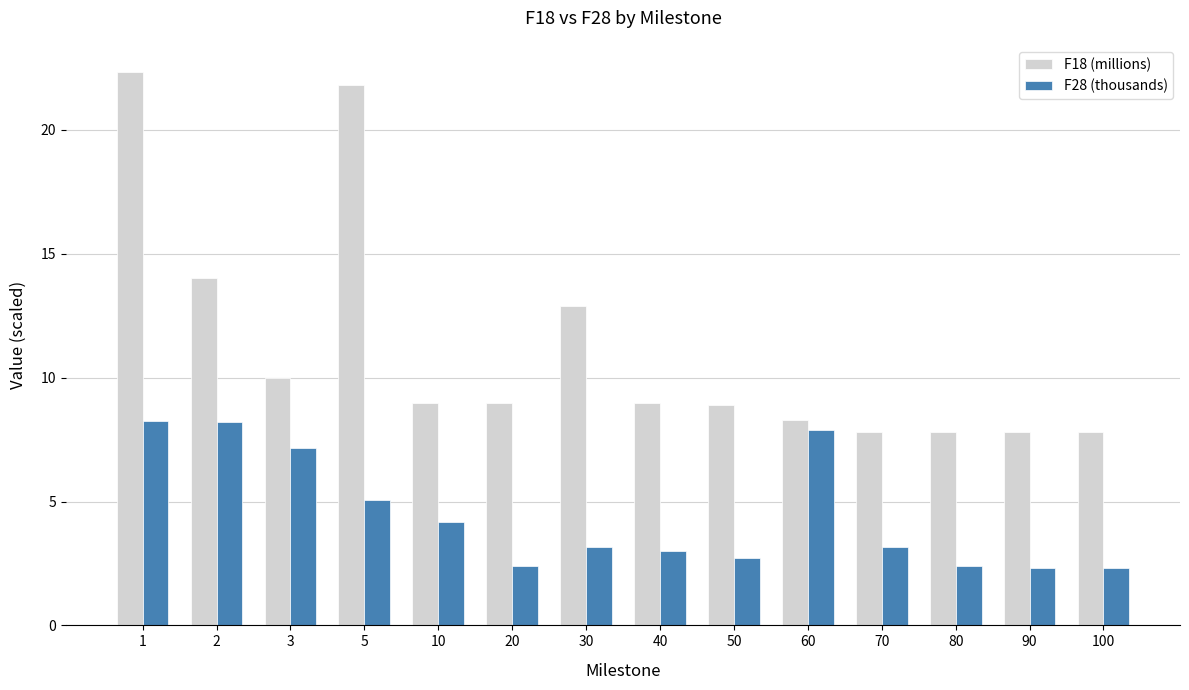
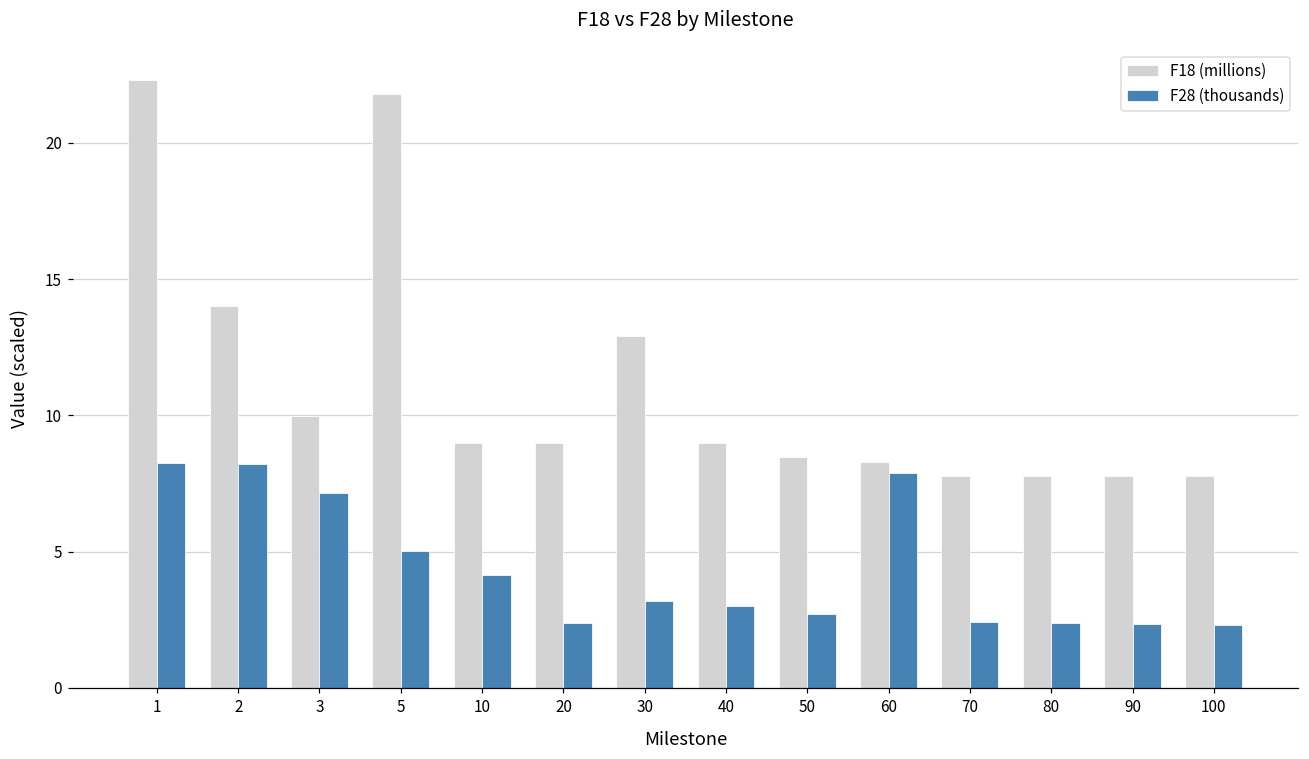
F18 (millions), 50: 8.9 -> 8.5
F28 (thousands), 70: 3.1 -> 2.4
